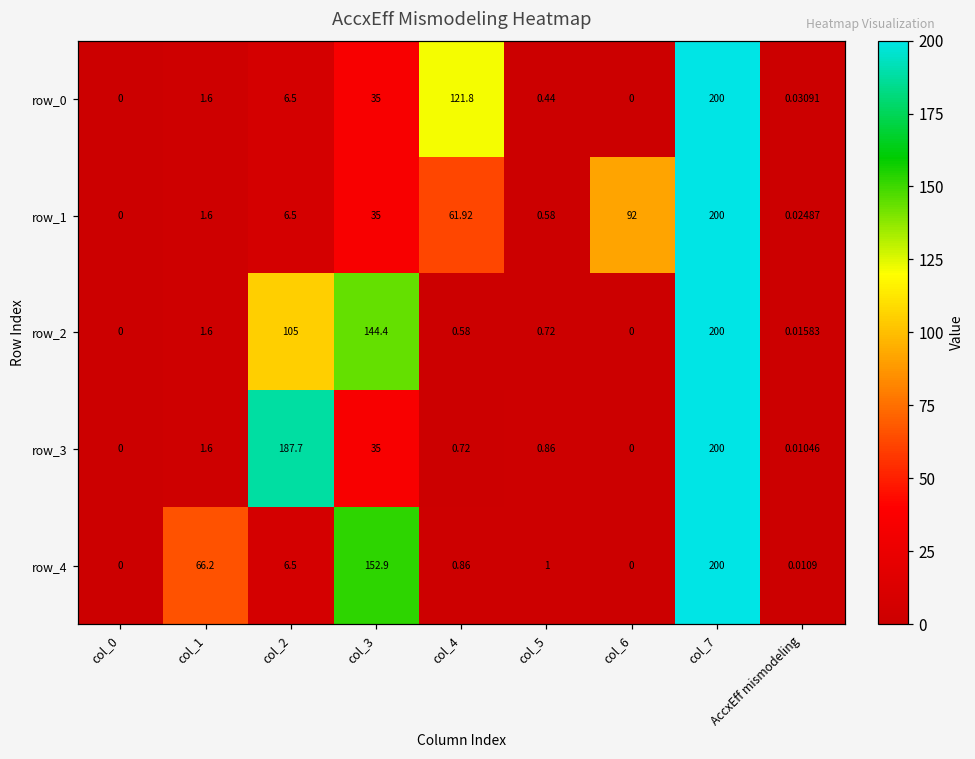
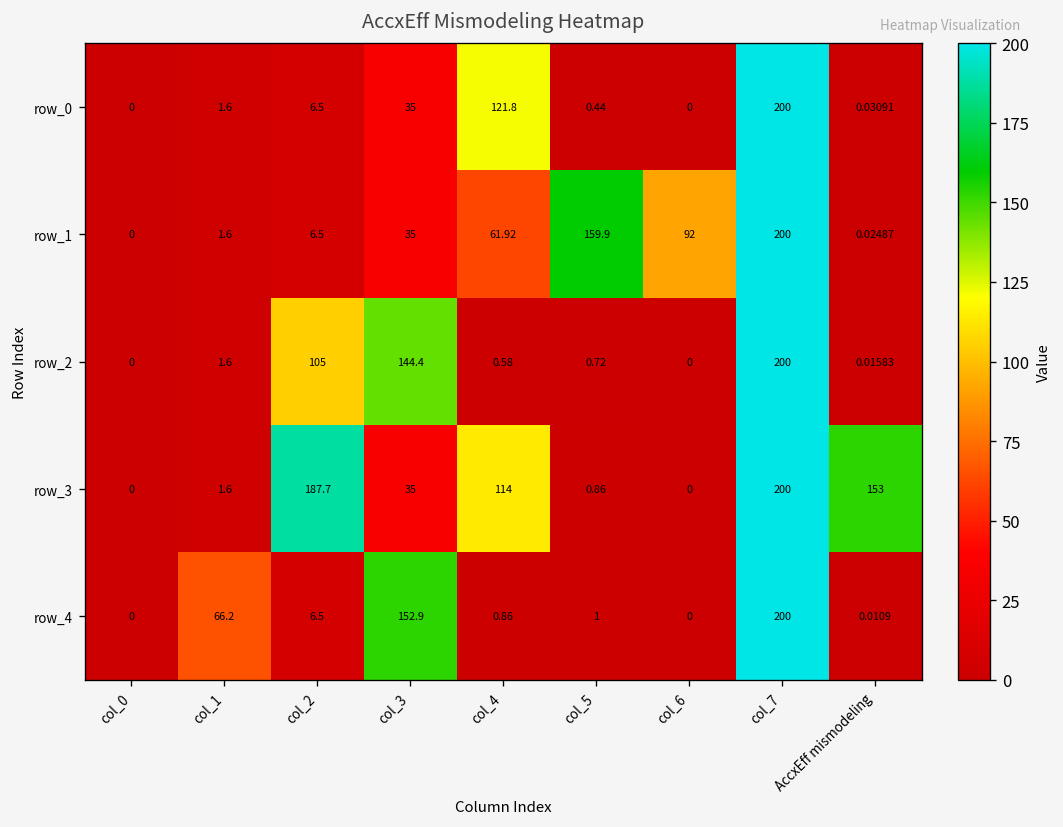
row_1, col_5: 0.58 -> 159.9
row_3, col_4: 0.72 -> 114
row_3, AccxEff mismodeling: 0.01046 -> 153
